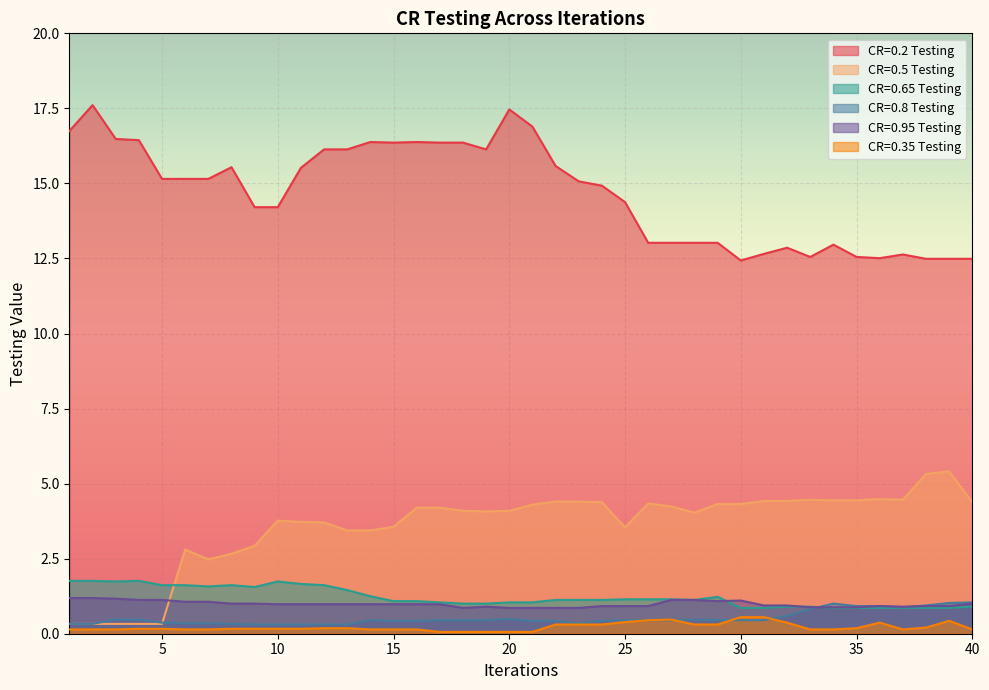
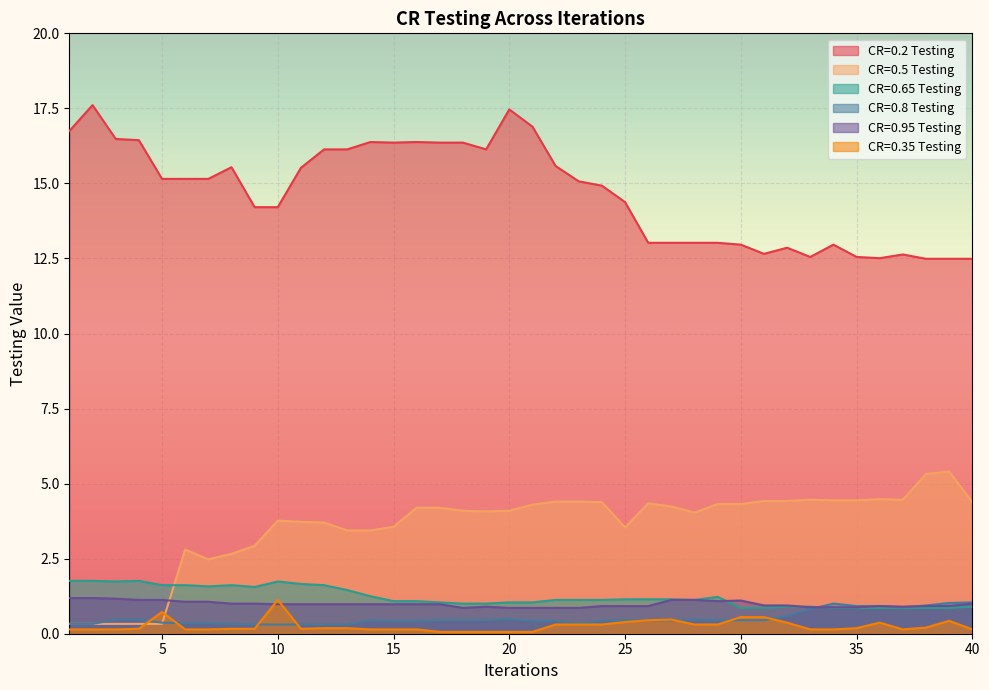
CR=0.35 Testing, 5: 0.2 -> 0.7
CR=0.35 Testing, 10: 0.2 -> 1.1
CR=0.2 Testing, 30: 12.4 -> 13.0
